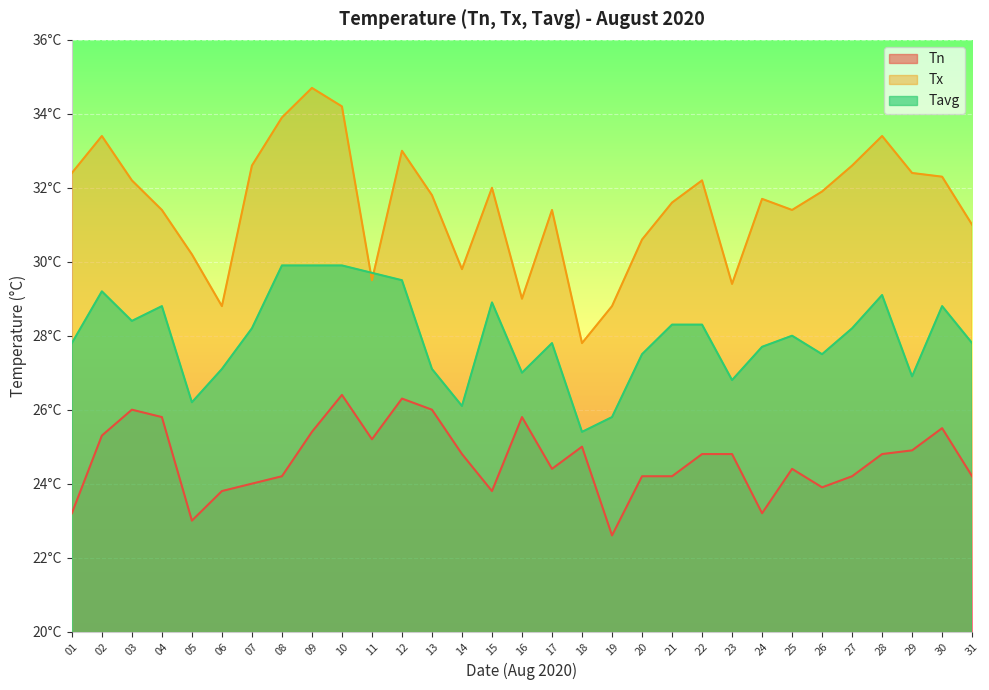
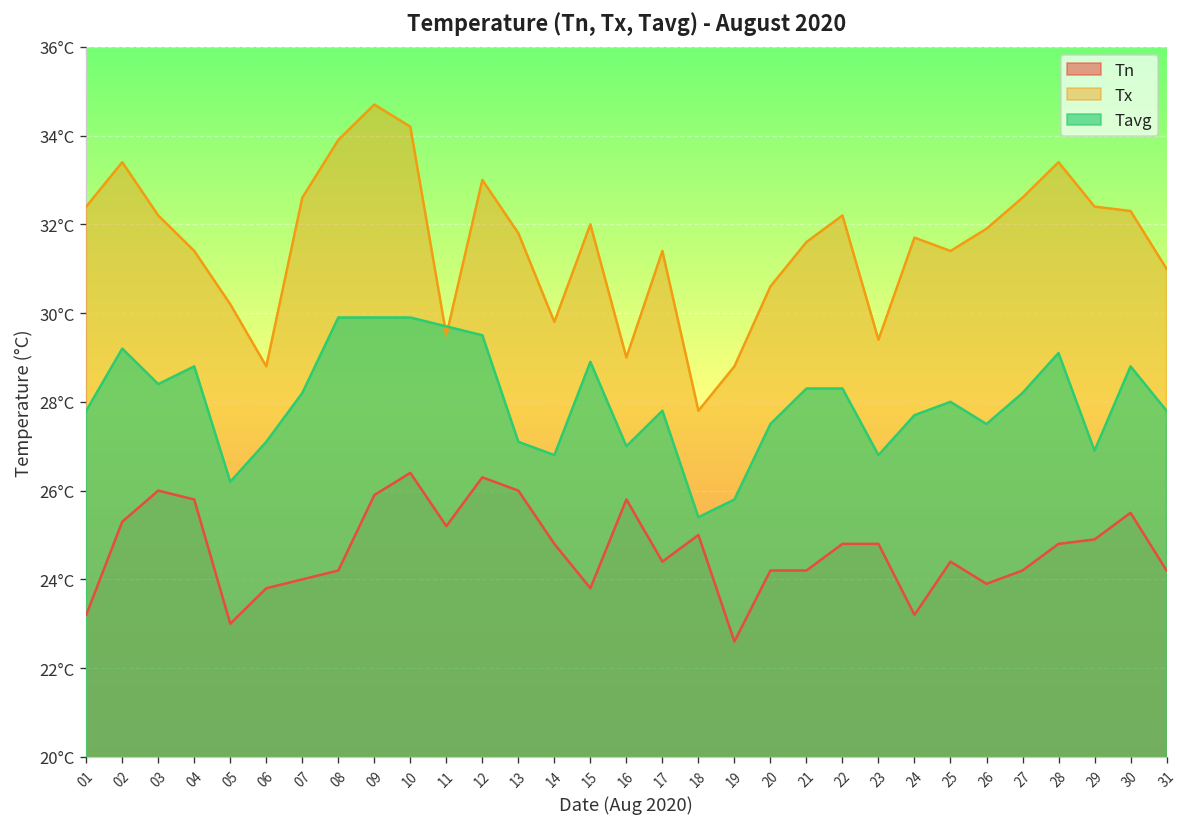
Tn, 09: 25.4°C -> 25.9°C
Tavg, 14: 26.1°C -> 26.8°C
